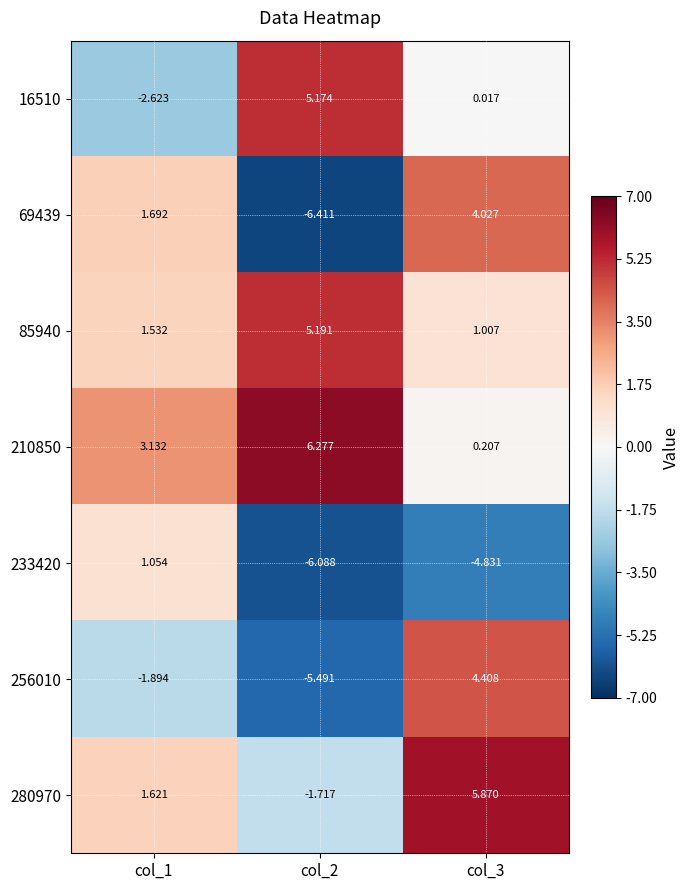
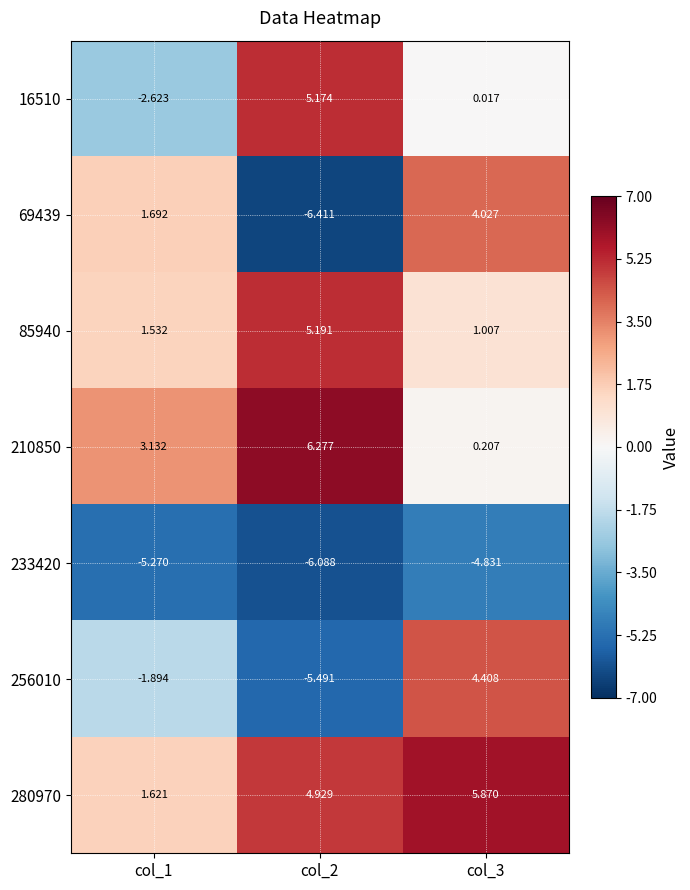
233420, col_1: 1.054 -> -5.270
280970, col_2: -1.717 -> 4.929
